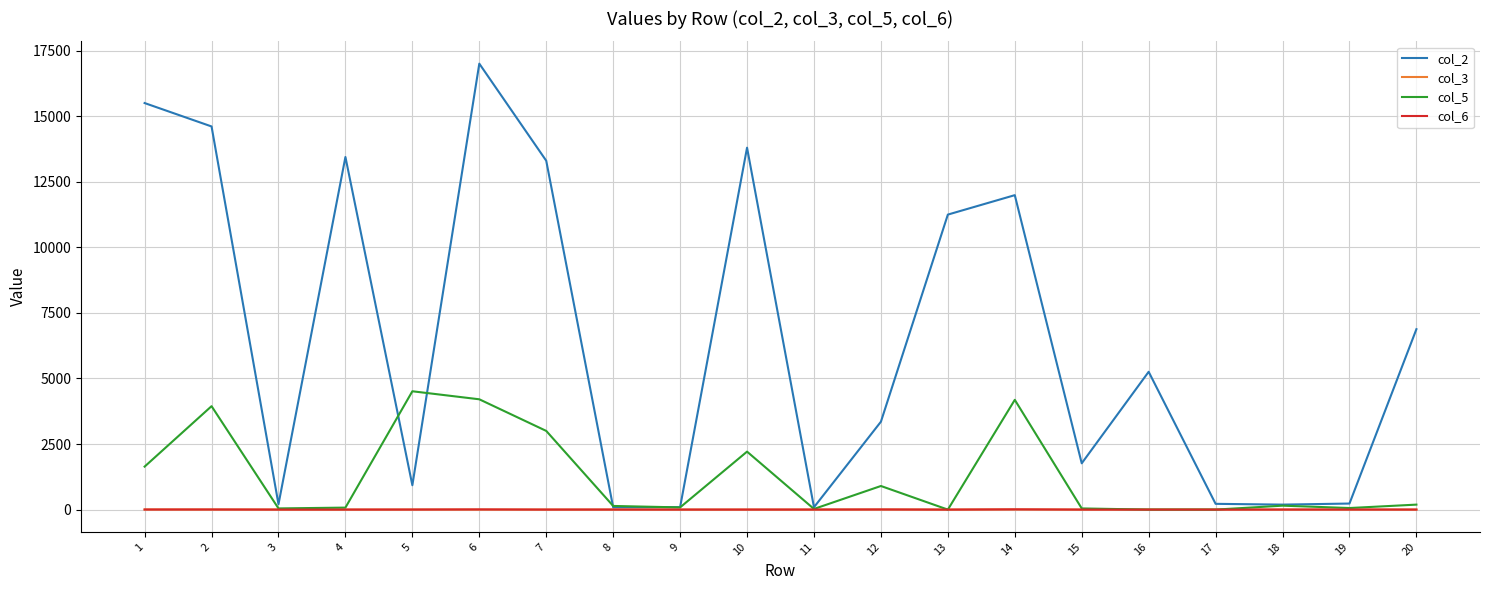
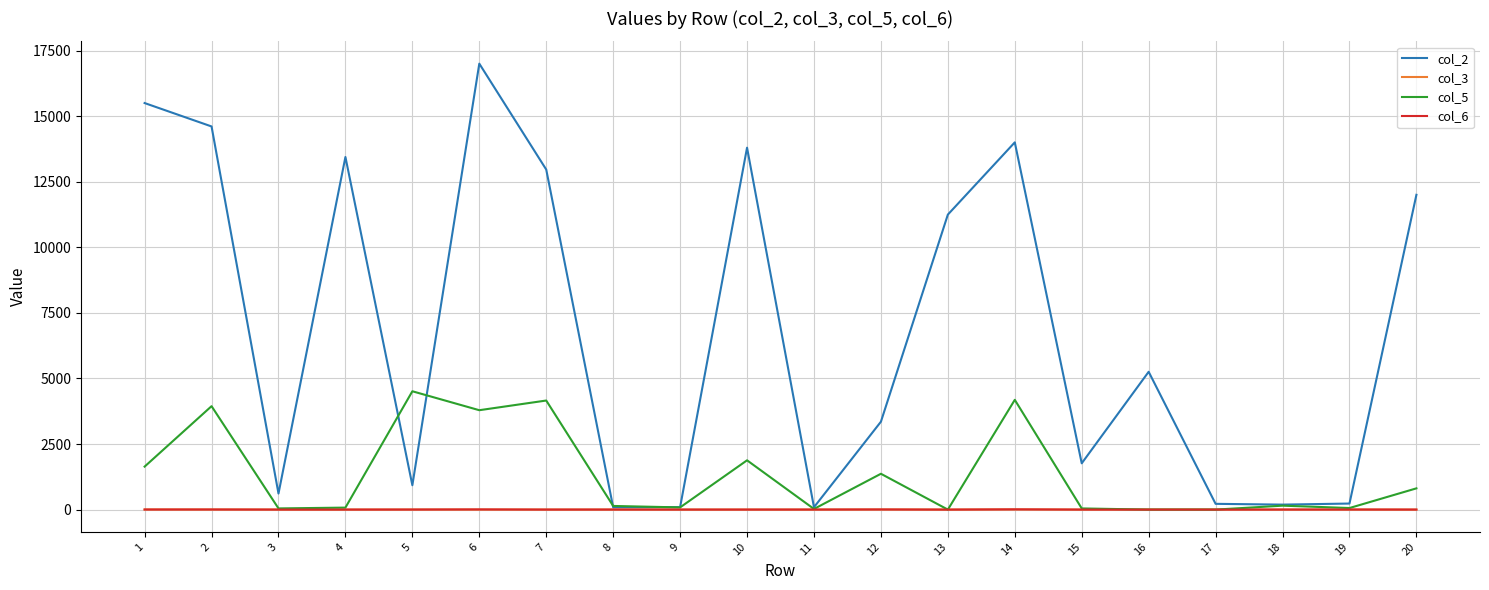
col_2, 3: 200 -> 600
col_5, 6: 4200 -> 3800
col_2, 7: 13300 -> 13000
col_5, 7: 3000 -> 4200
col_5, 10: 2200 -> 1900
col_5, 12: 900 -> 1400
col_2, 14: 12000 -> 14000
col_2, 20: 6900 -> 12000
col_5, 20: 200 -> 800
